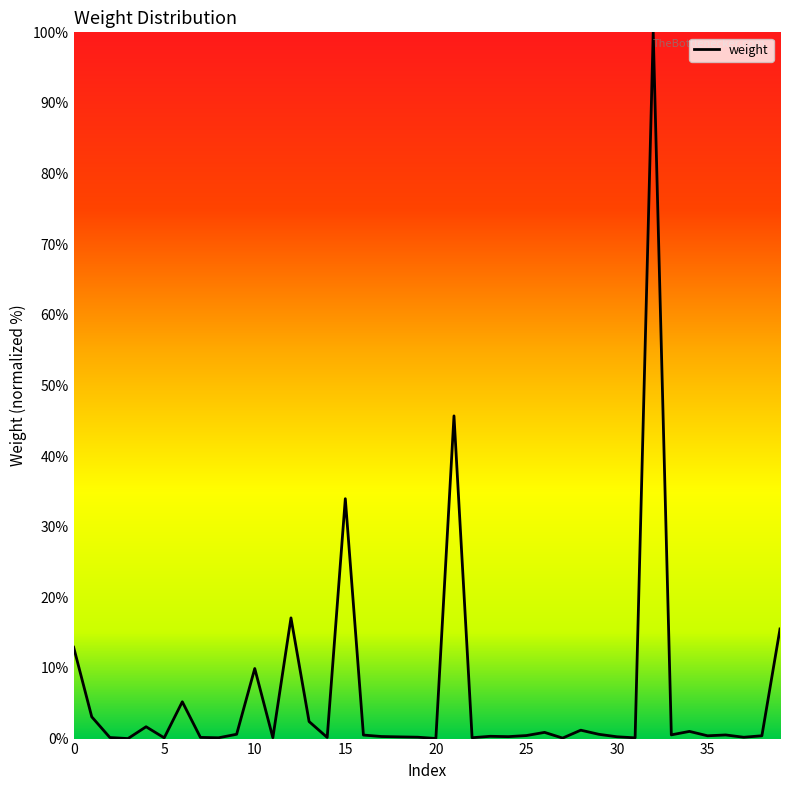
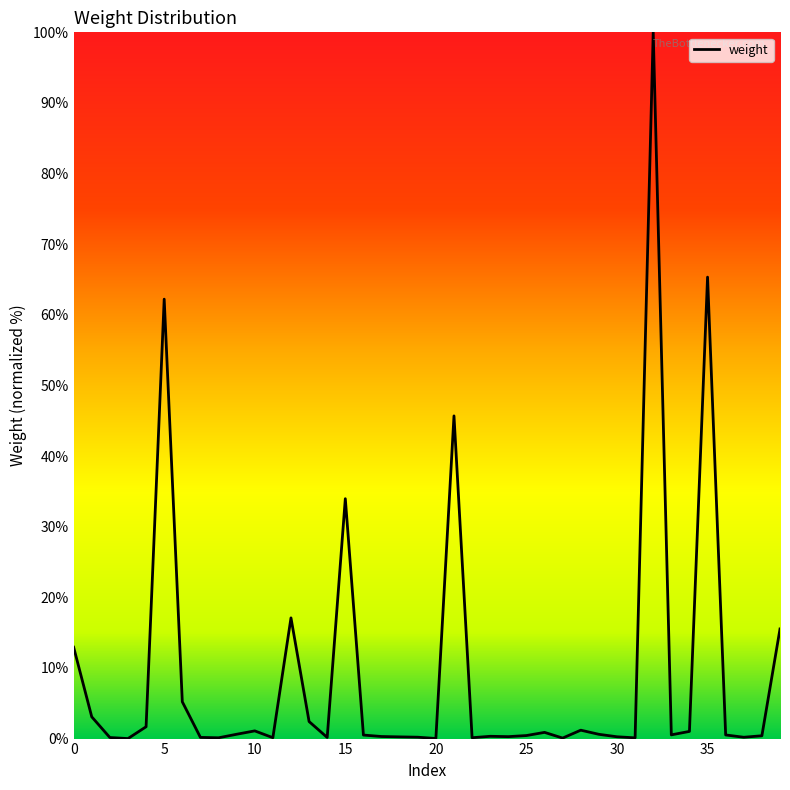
5: 0% -> 62%
10: 10% -> 1%
35: 0% -> 65%
